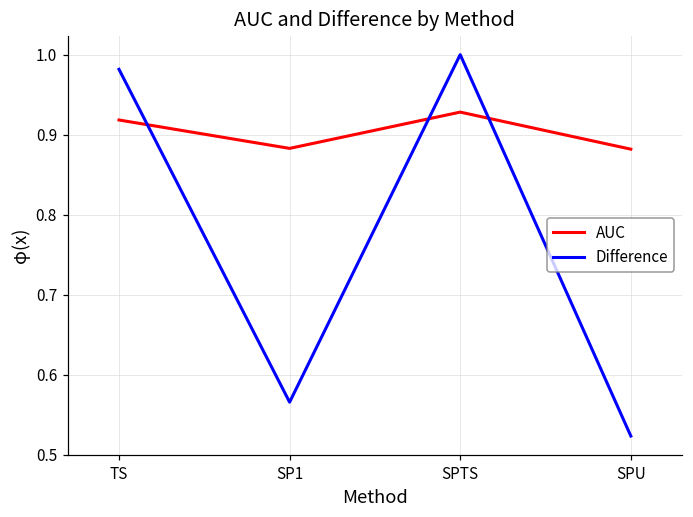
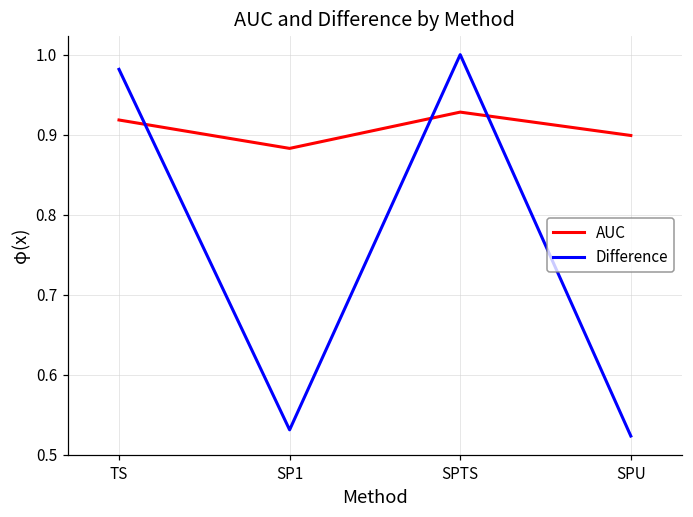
Difference, SP1: 0.57 -> 0.53
AUC, SPU: 0.88 -> 0.90
